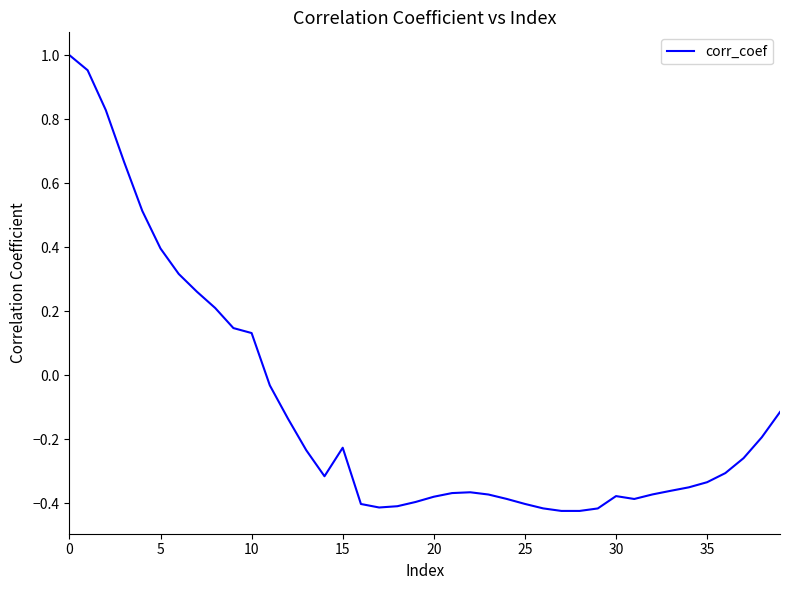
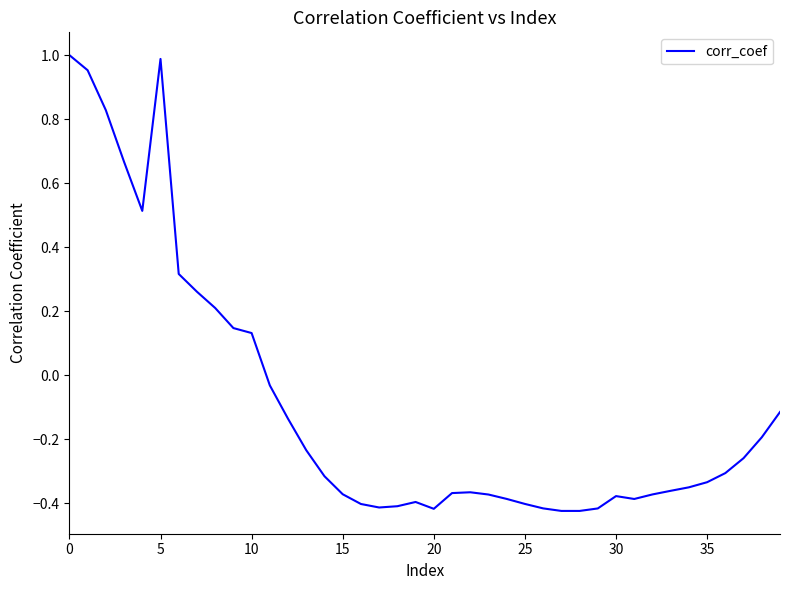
5: 0.40 -> 0.99
15: -0.23 -> -0.37
20: -0.38 -> -0.42
